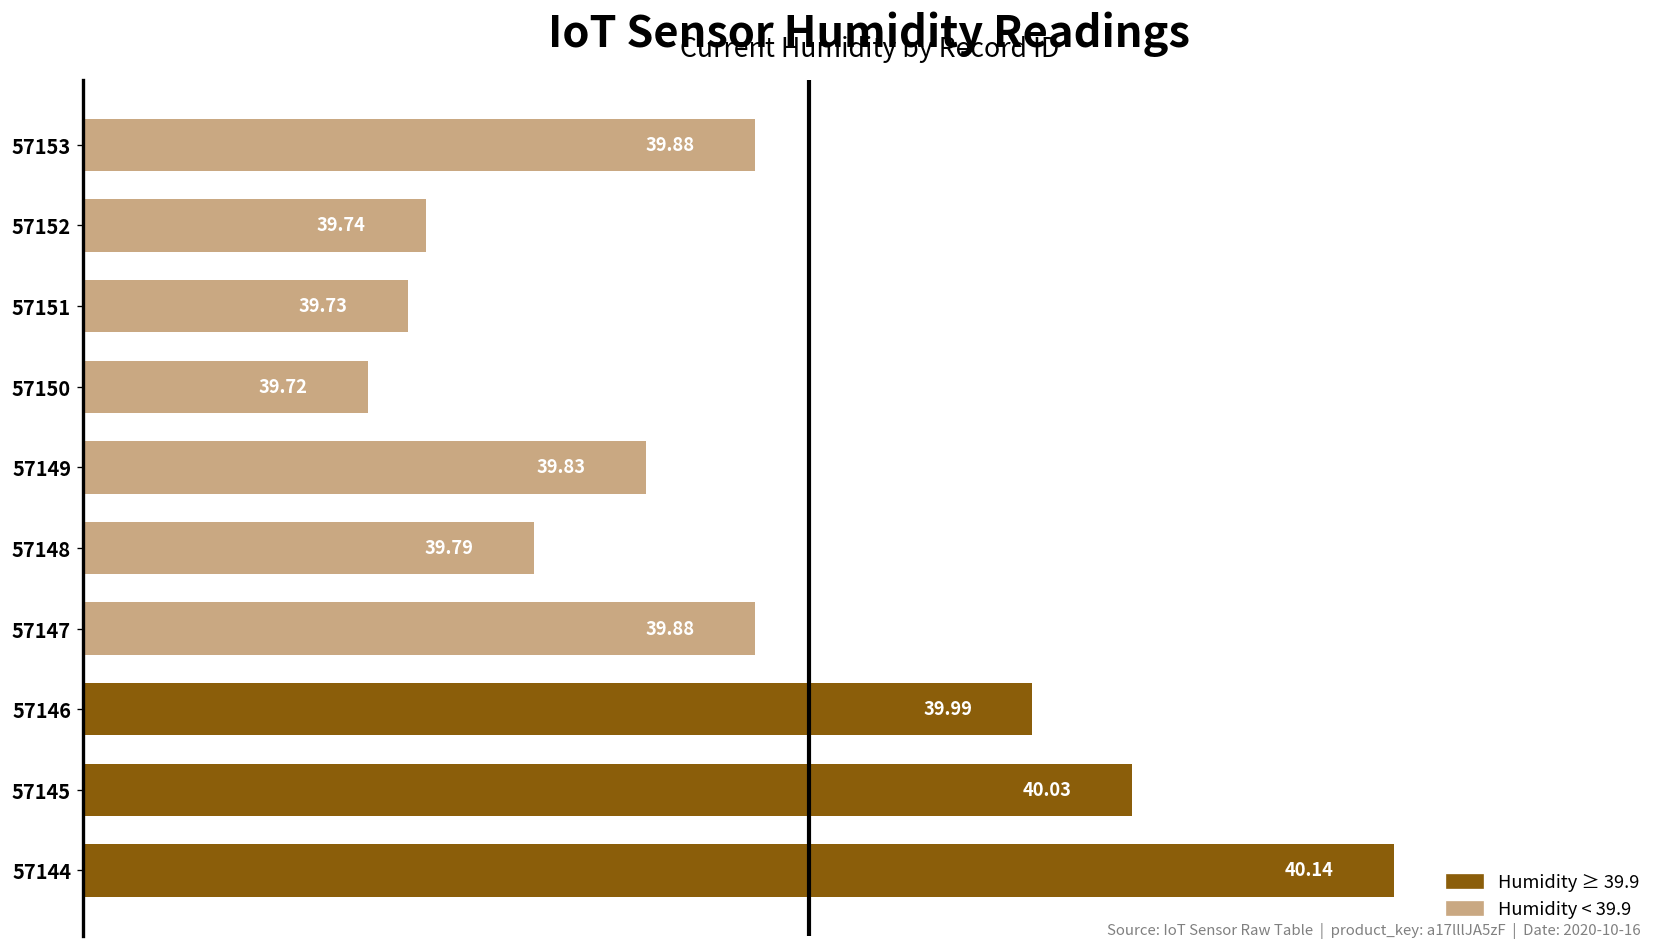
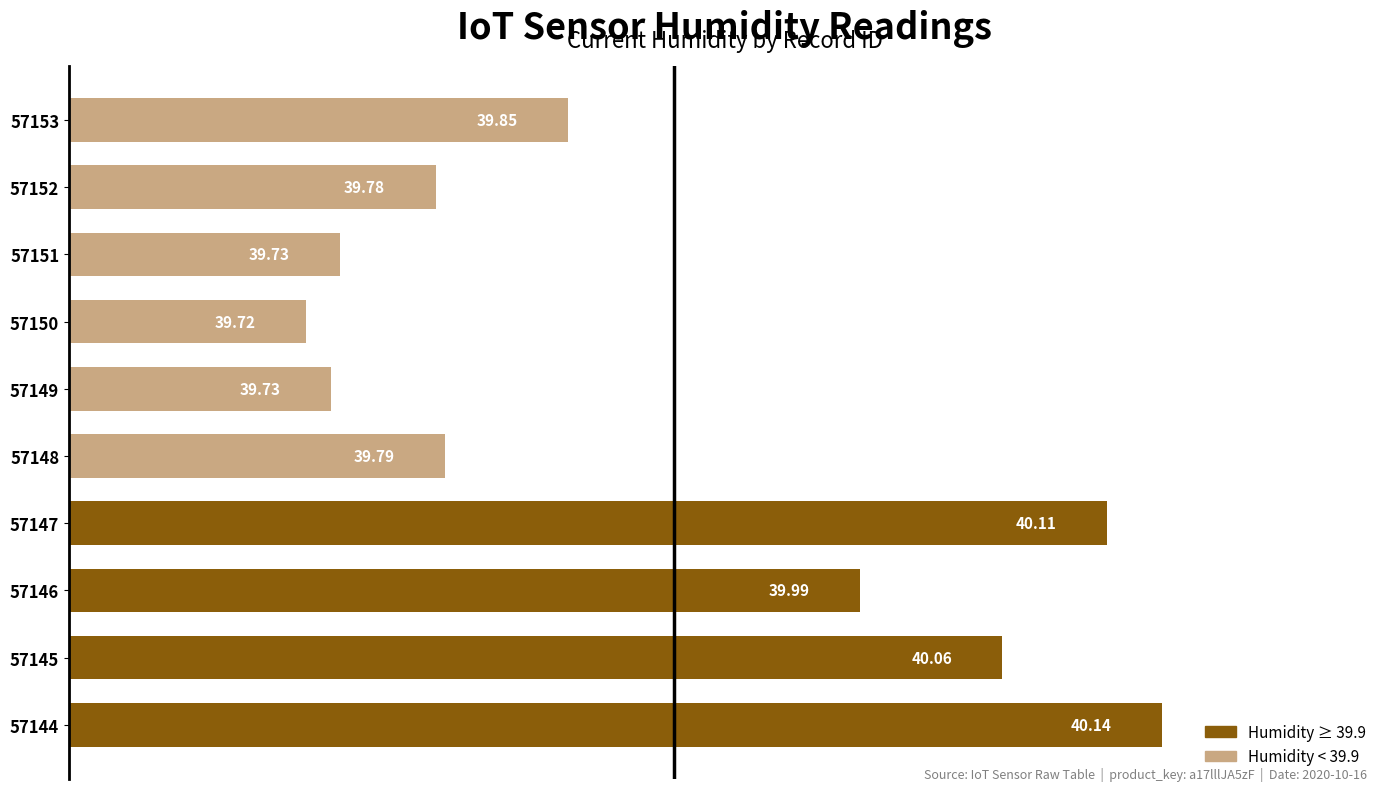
57153: 39.88 -> 39.85
57152: 39.74 -> 39.78
57149: 39.83 -> 39.73
57147: 39.88 -> 40.11
57145: 40.03 -> 40.06
